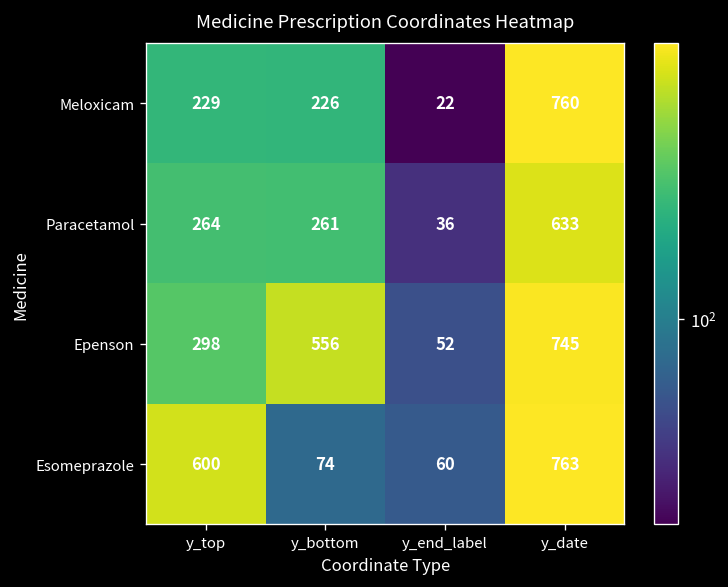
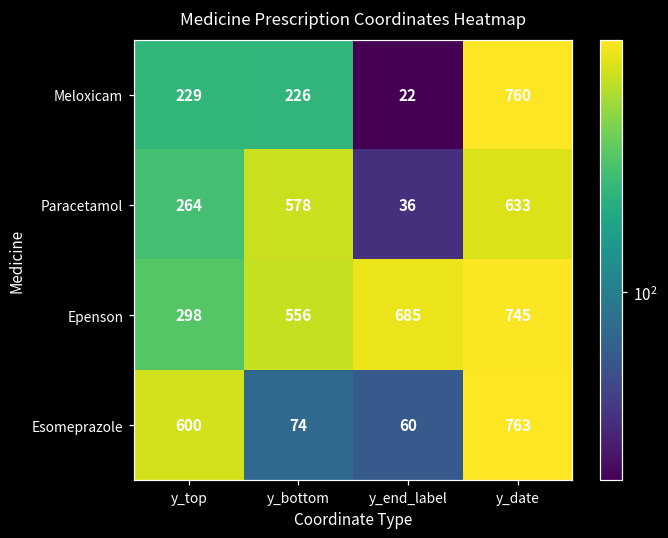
Paracetamol, y_bottom: 261 -> 578
Epenson, y_end_label: 52 -> 685
